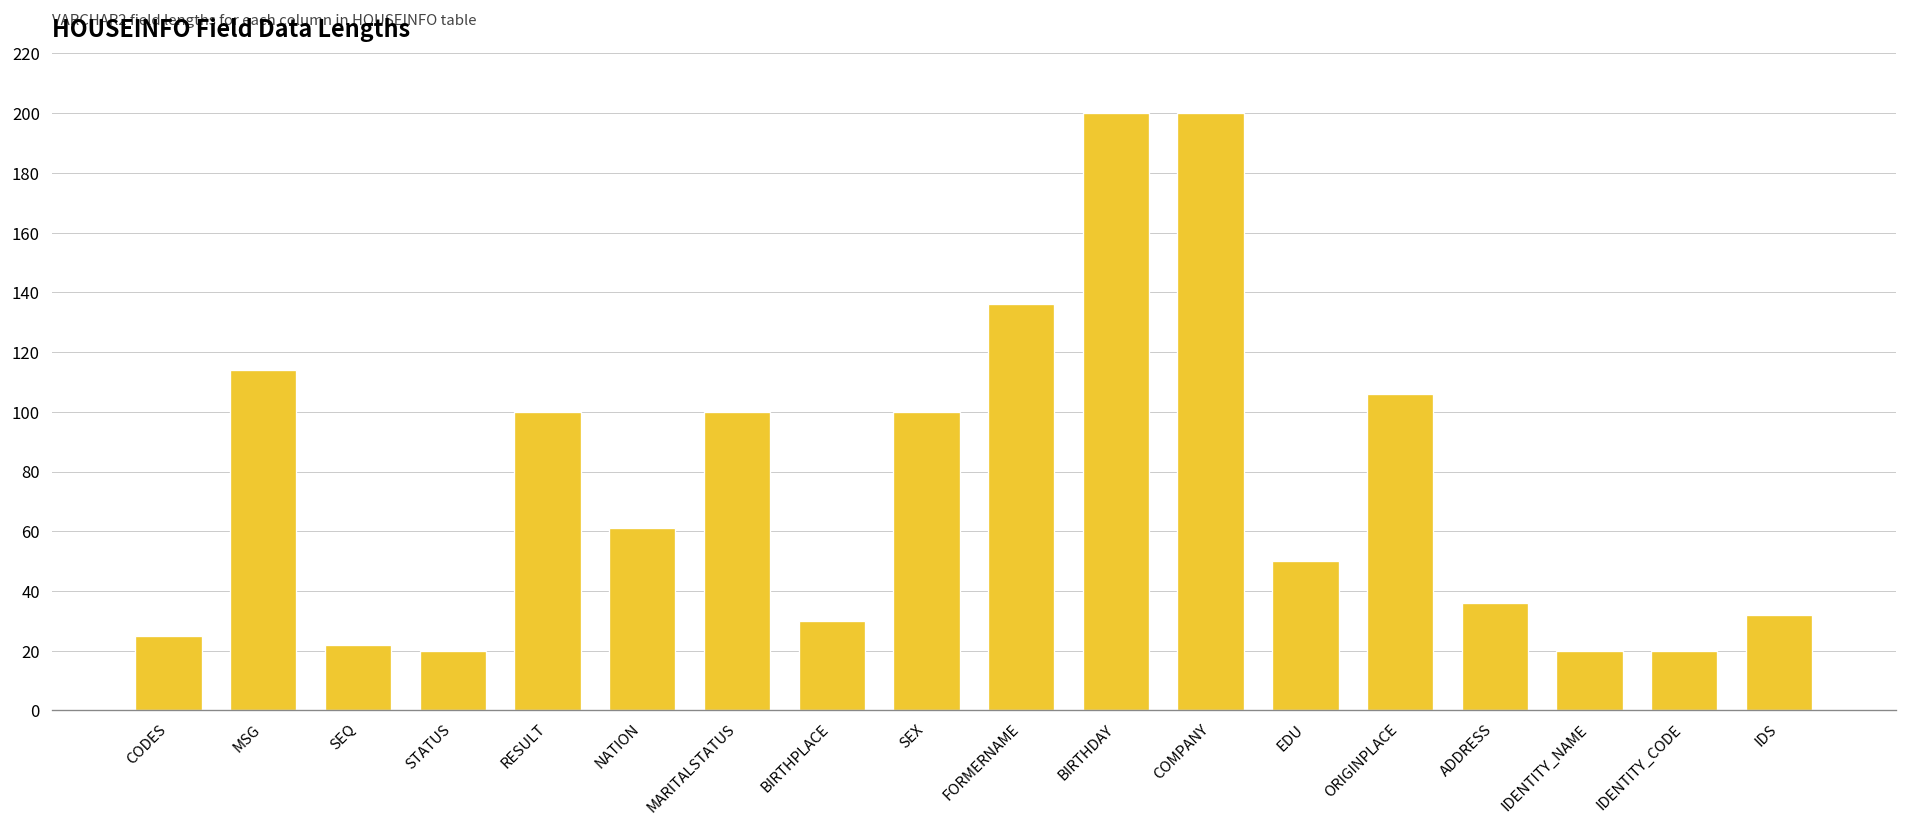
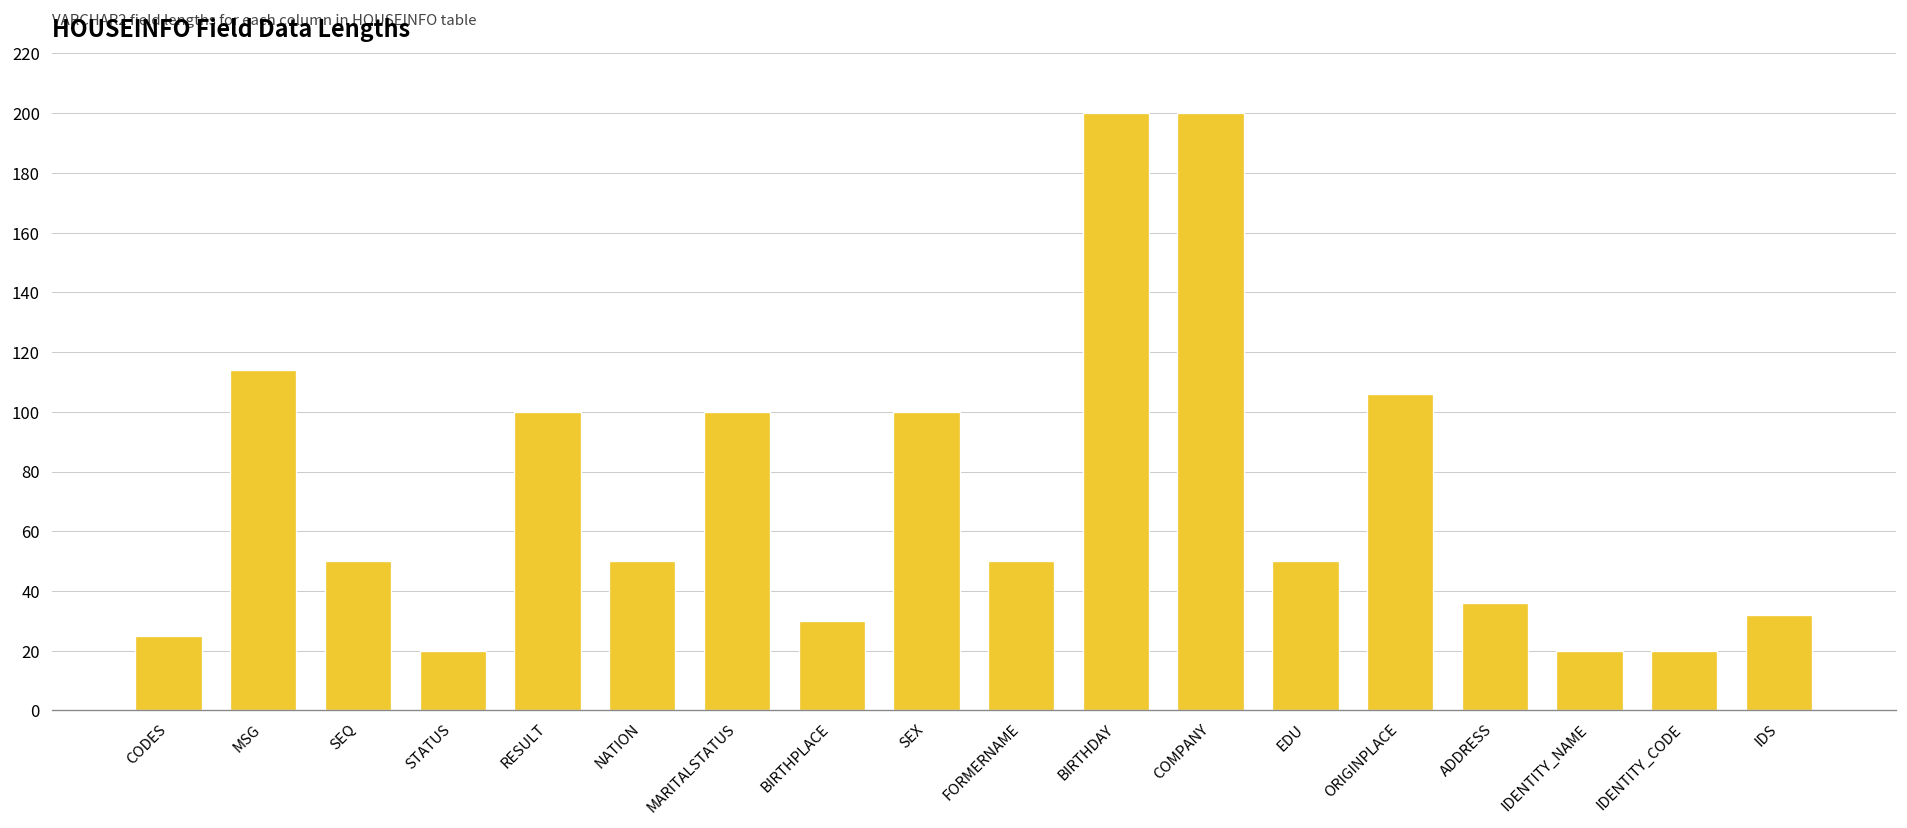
SEQ: 22 -> 50
NATION: 61 -> 50
FORMERNAME: 136 -> 50
